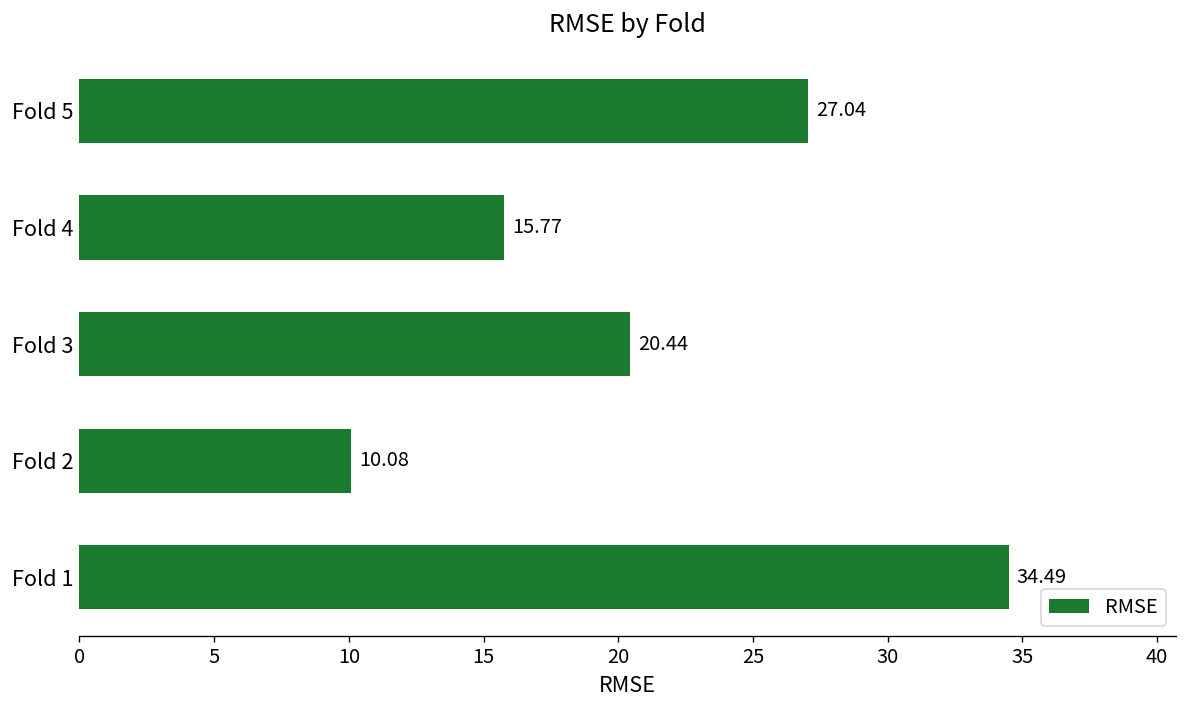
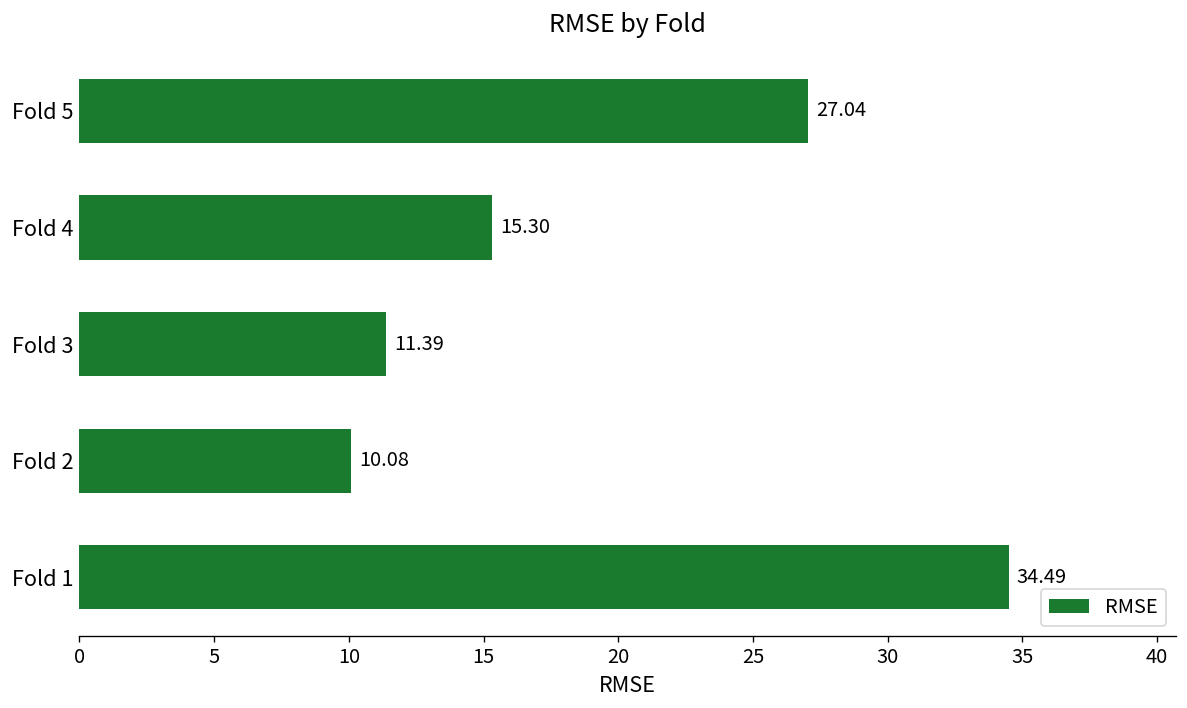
Fold 4: 15.77 -> 15.30
Fold 3: 20.44 -> 11.39
